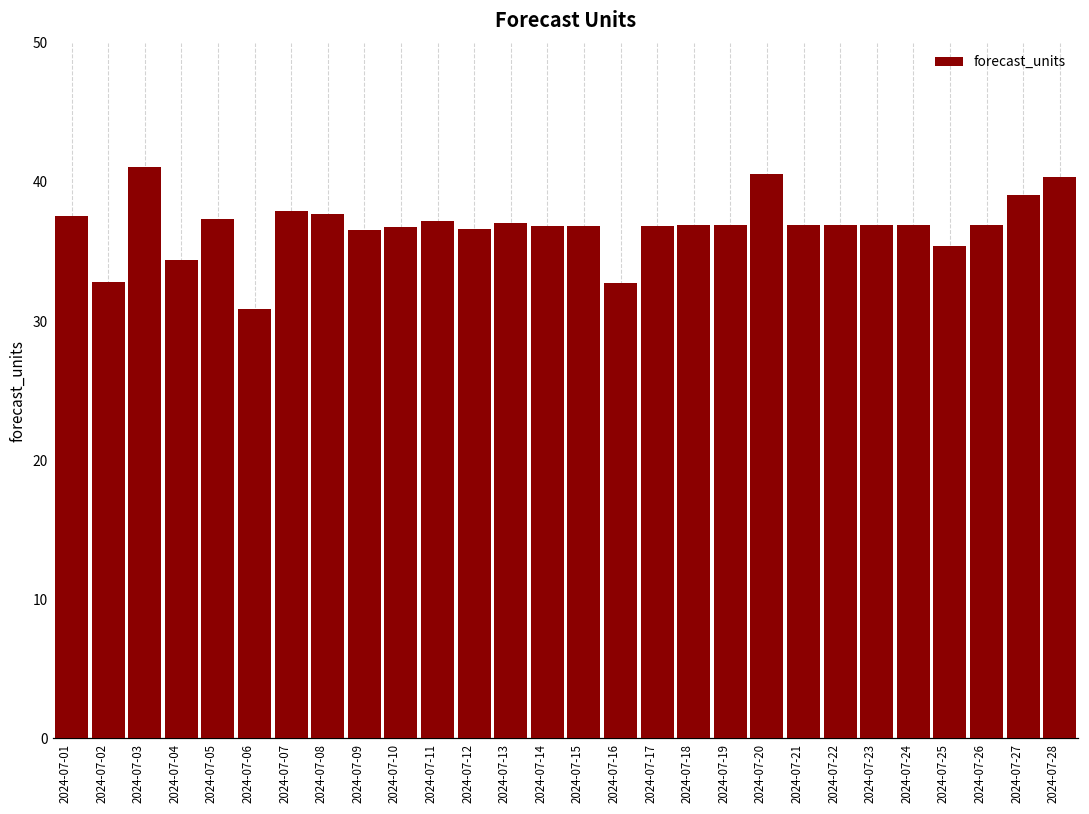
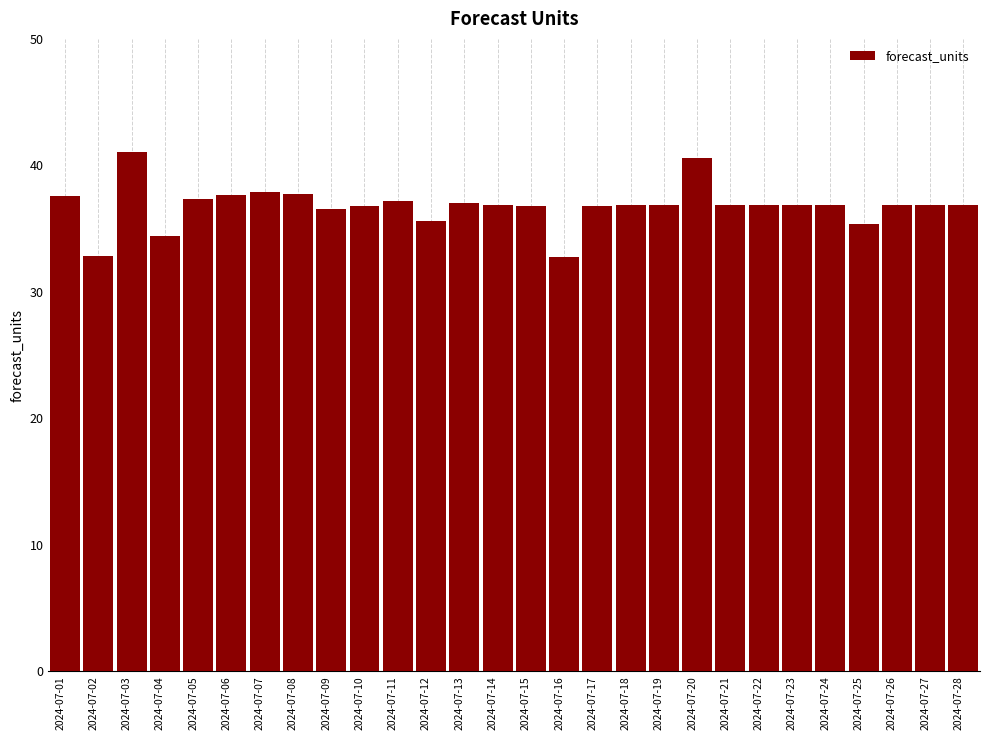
2024-07-06: 30.9 -> 37.7
2024-07-12: 36.6 -> 35.6
2024-07-27: 39.0 -> 36.9
2024-07-28: 40.4 -> 36.9
